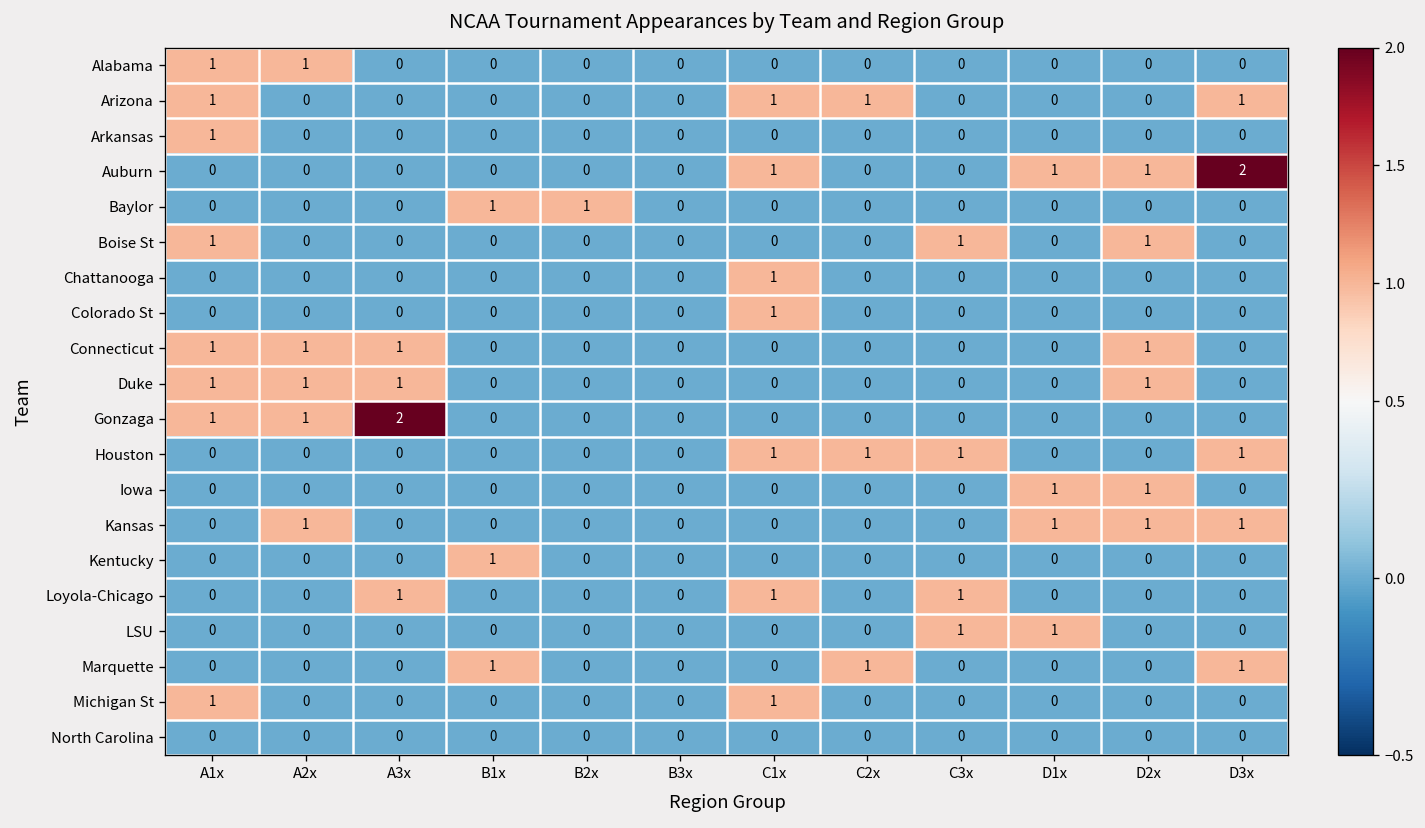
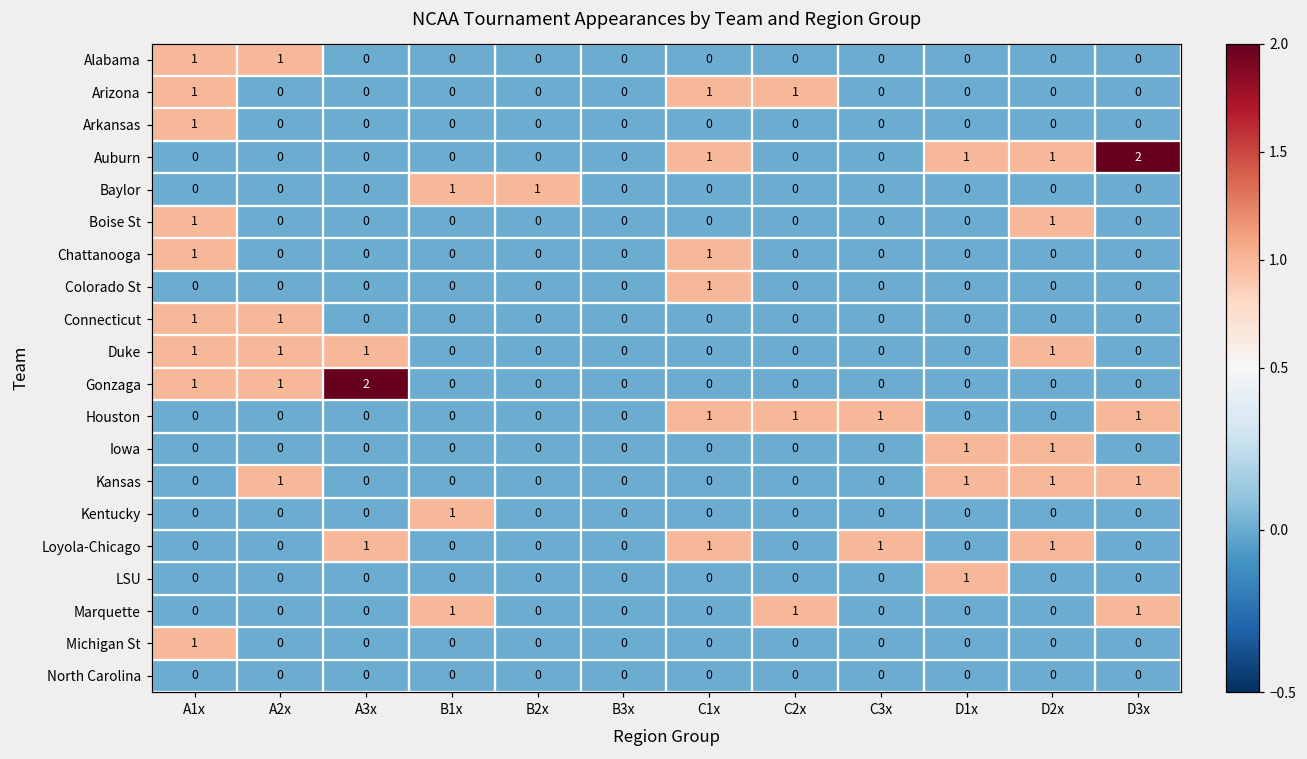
Arizona, D3x: 1 -> 0
Boise St, C3x: 1 -> 0
Chattanooga, A1x: 0 -> 1
Connecticut, A3x: 1 -> 0
Connecticut, D2x: 1 -> 0
Loyola-Chicago, D2x: 0 -> 1
LSU, C3x: 1 -> 0
Michigan St, C1x: 1 -> 0
